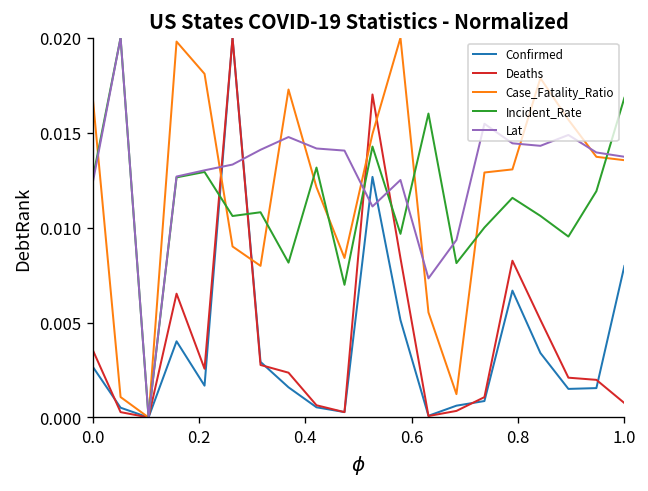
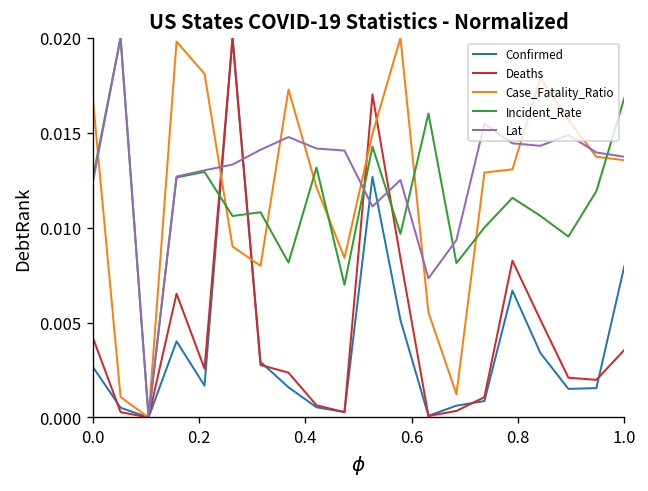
Deaths, 0.0: 0.0036 -> 0.0042
Deaths, 1.0: 0.0008 -> 0.0036
